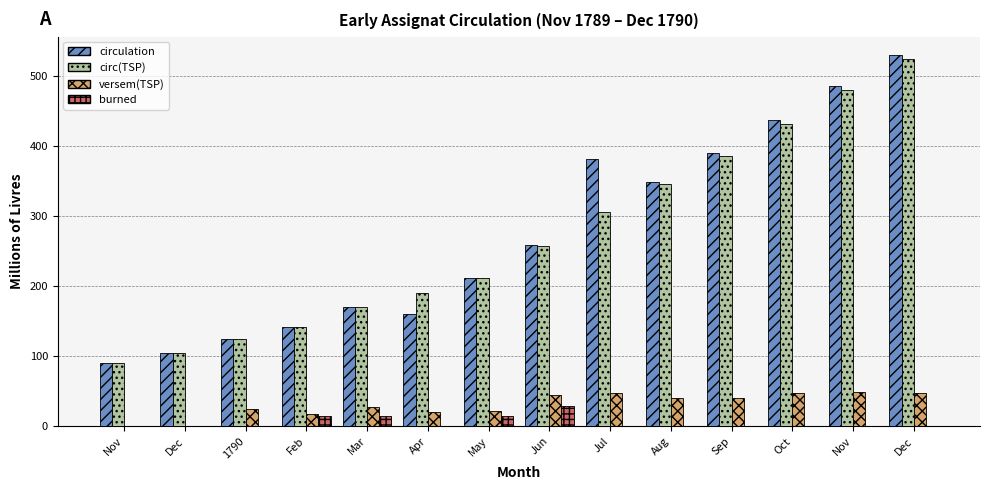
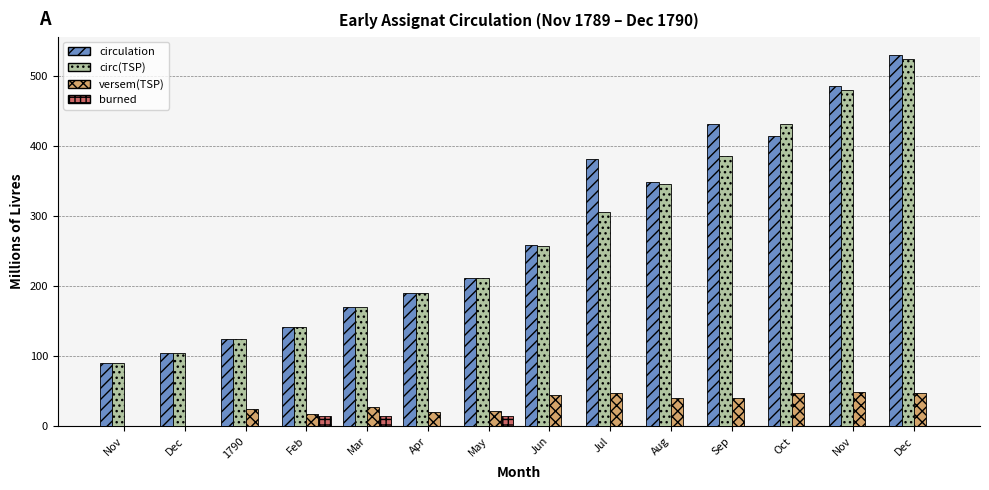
circulation, Apr: 160 -> 190
burned, Jun: 30 -> 0
circulation, Sep: 390 -> 430
circulation, Oct: 440 -> 410
